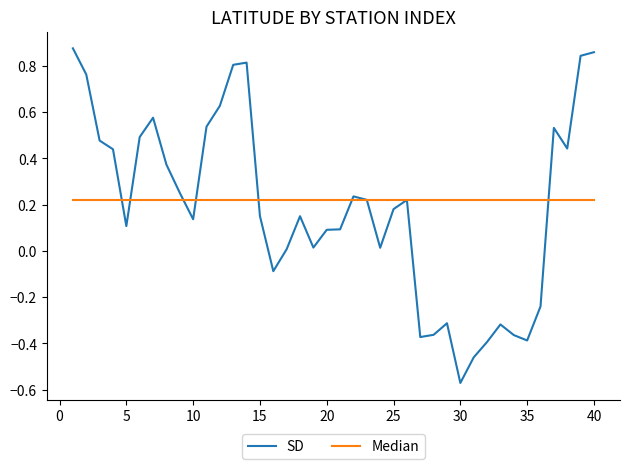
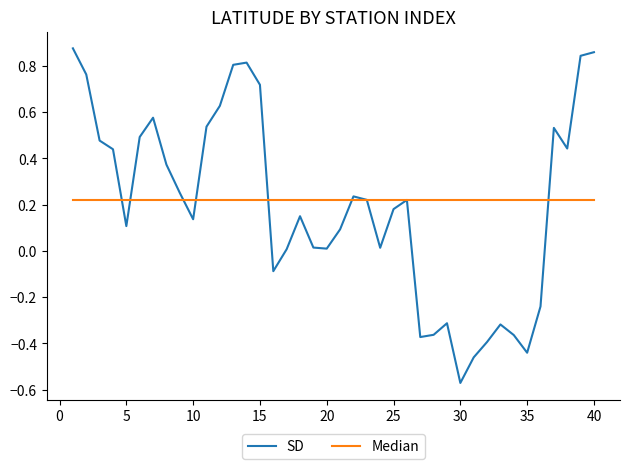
SD, 15: 0.15 -> 0.72
SD, 20: 0.09 -> 0.01
SD, 35: -0.39 -> -0.44
